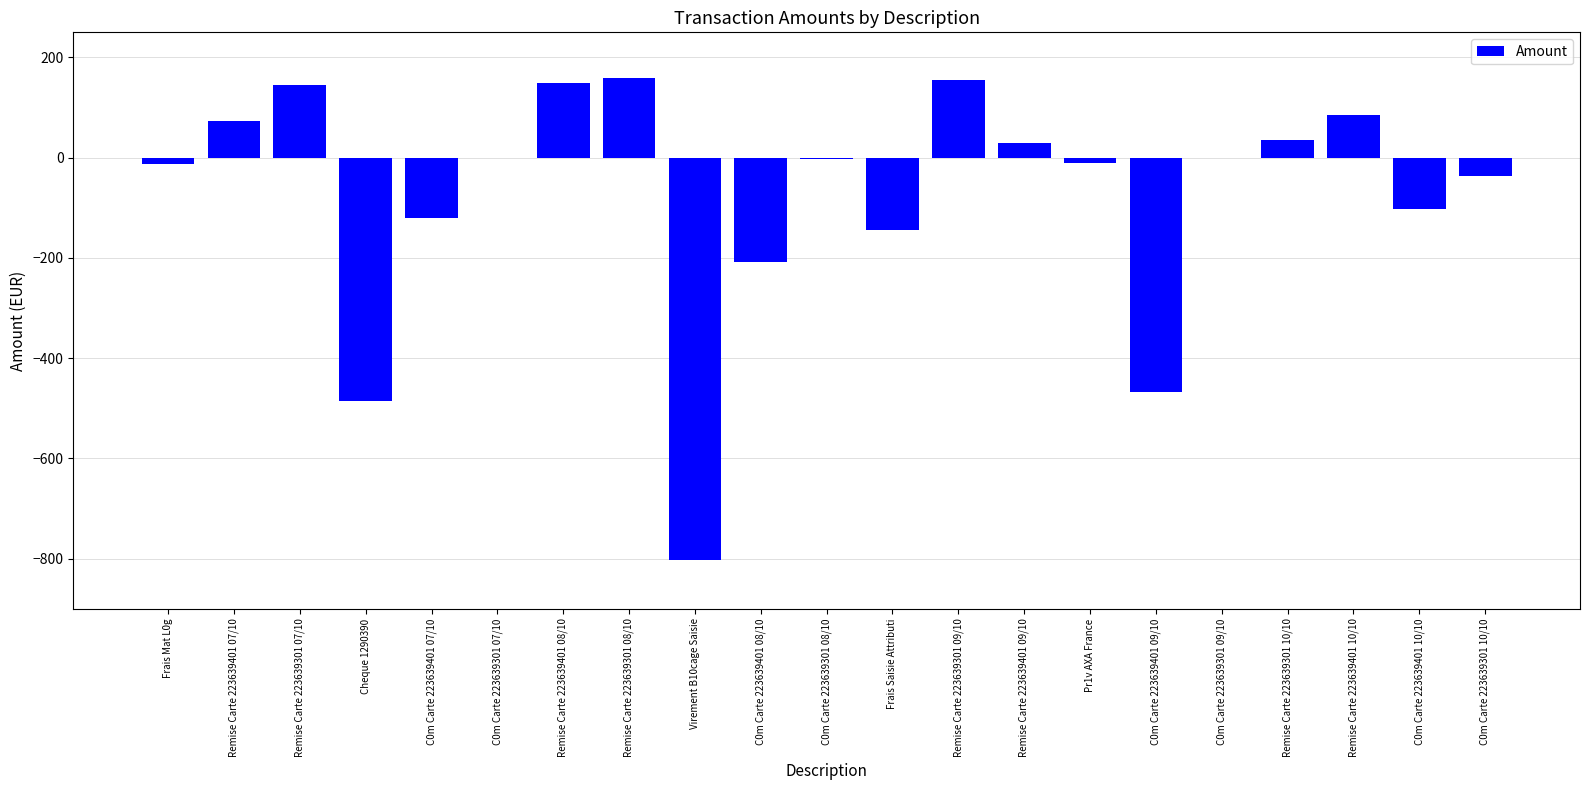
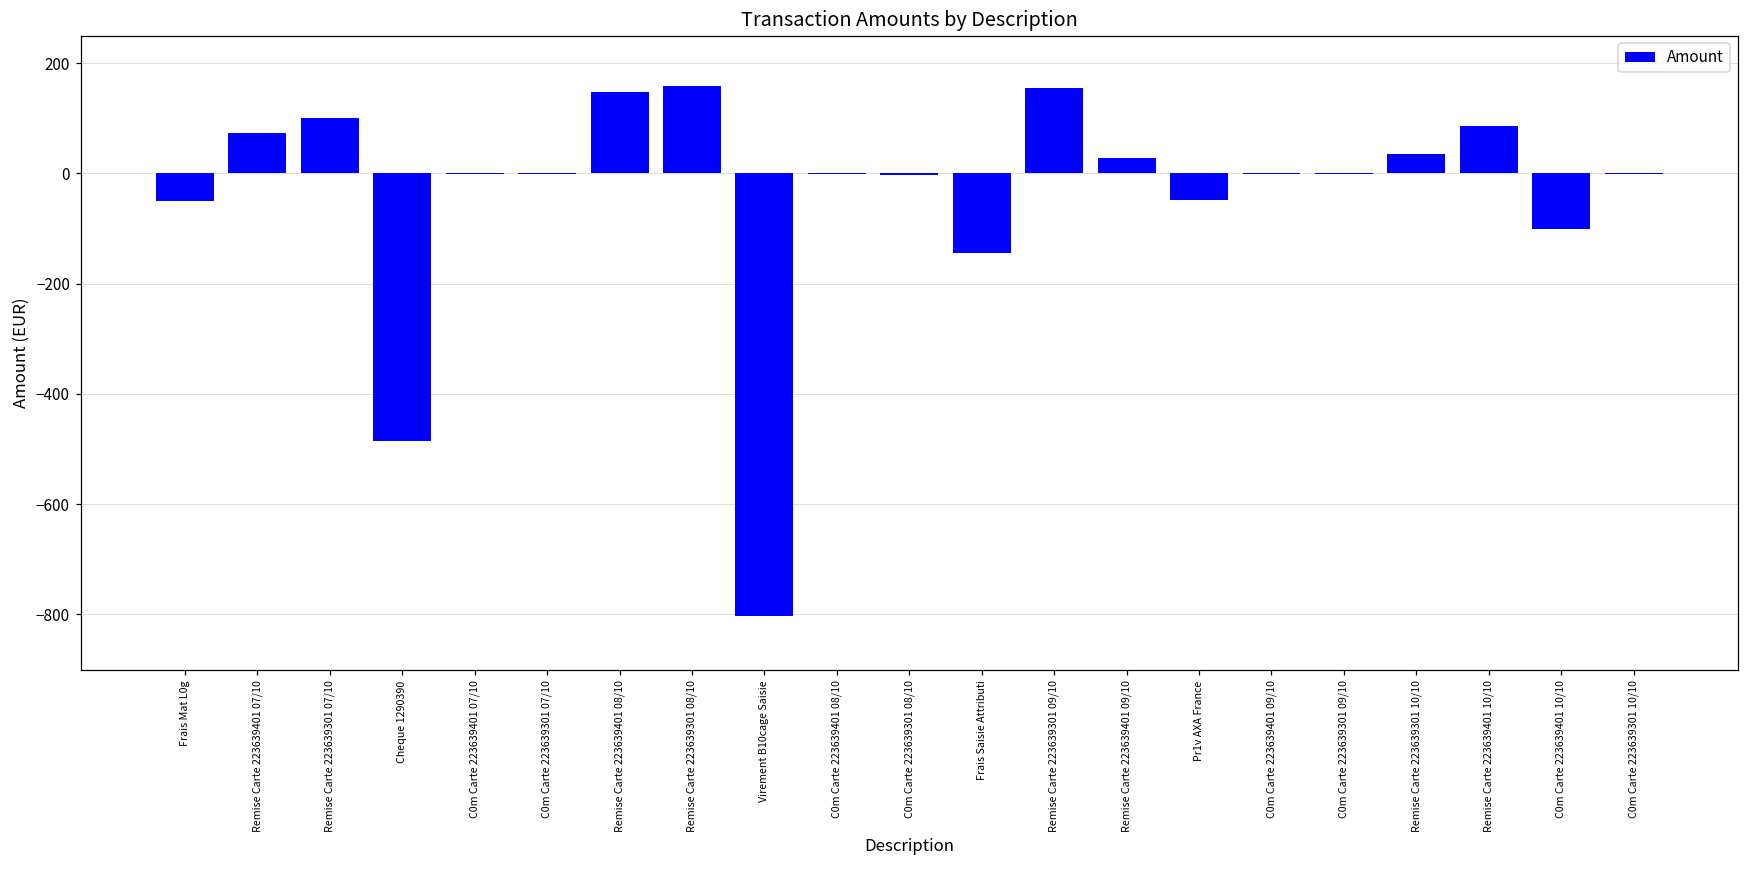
Frais Mat L0g: -10 -> -50
Remise Carte 223639301 07/10: 150 -> 100
C0m Carte 223639401 07/10: -120 -> 0
C0m Carte 223639401 08/10: -210 -> 0
Pr1v AXA France: -10 -> -50
C0m Carte 223639401 09/10: -470 -> 0
C0m Carte 223639301 10/10: -40 -> 0
